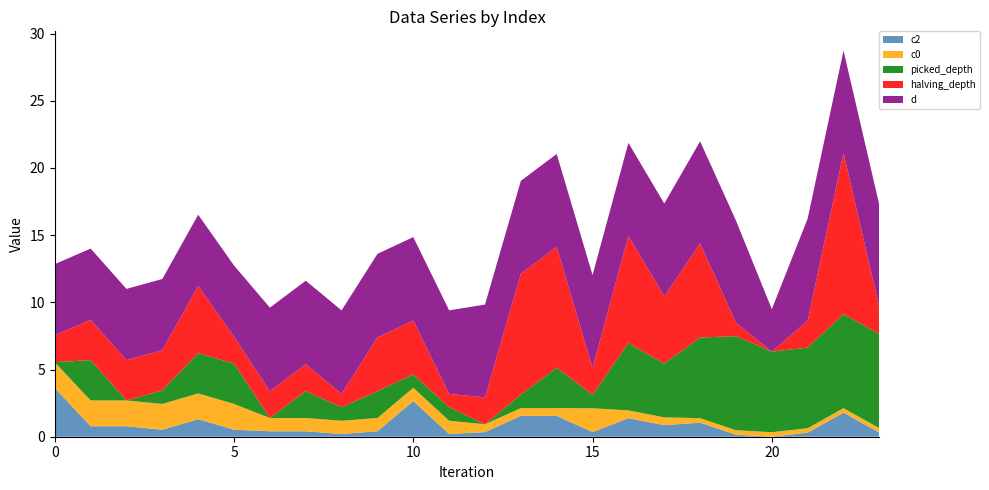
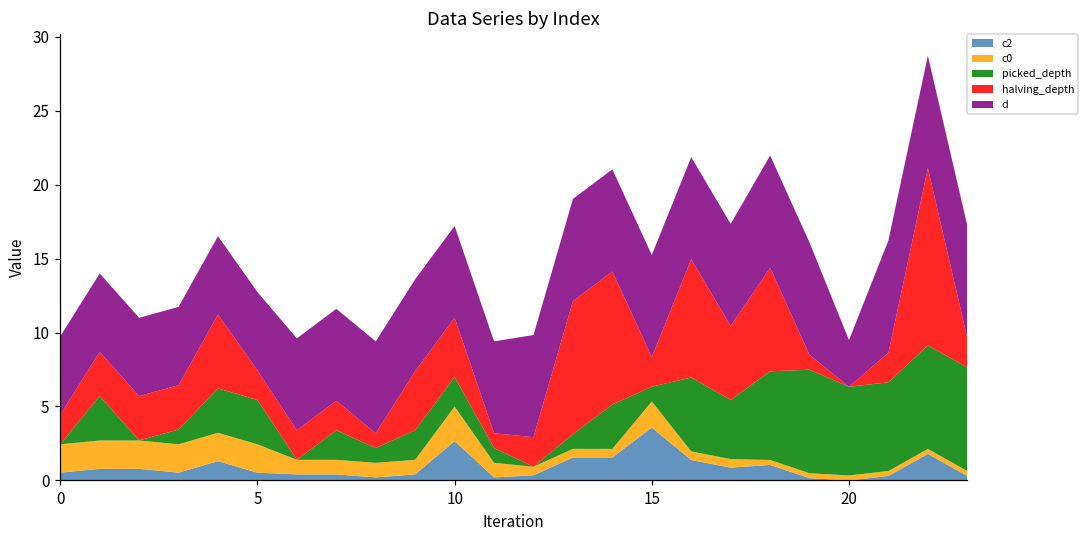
c2, 0: 3.6 -> 0.5
c0, 10: 1.0 -> 2.3
picked_depth, 10: 1 -> 2
c2, 15: 0.3 -> 3.6
